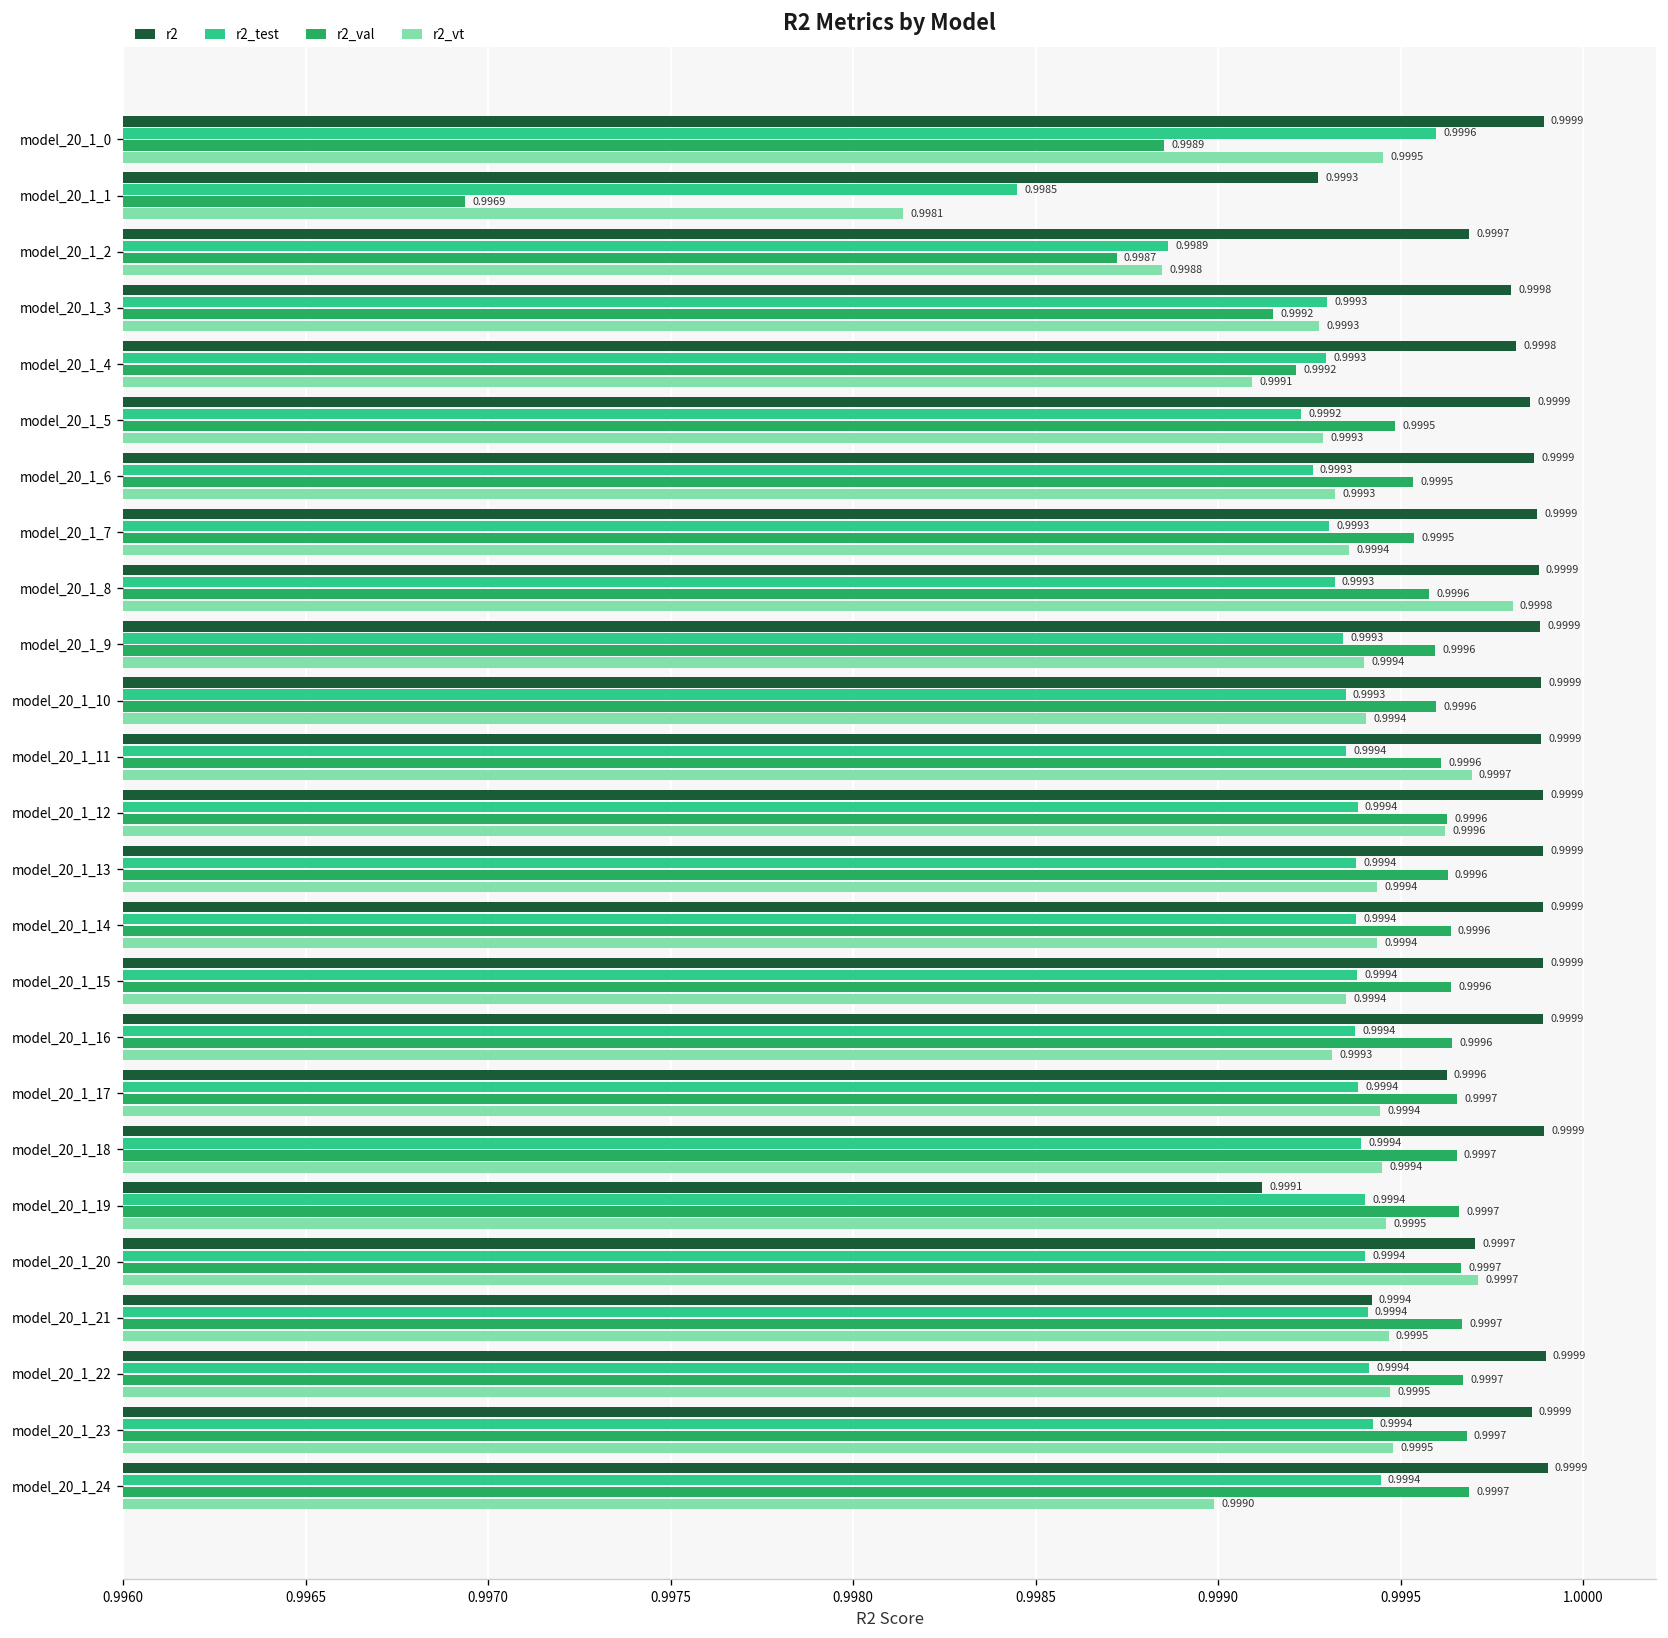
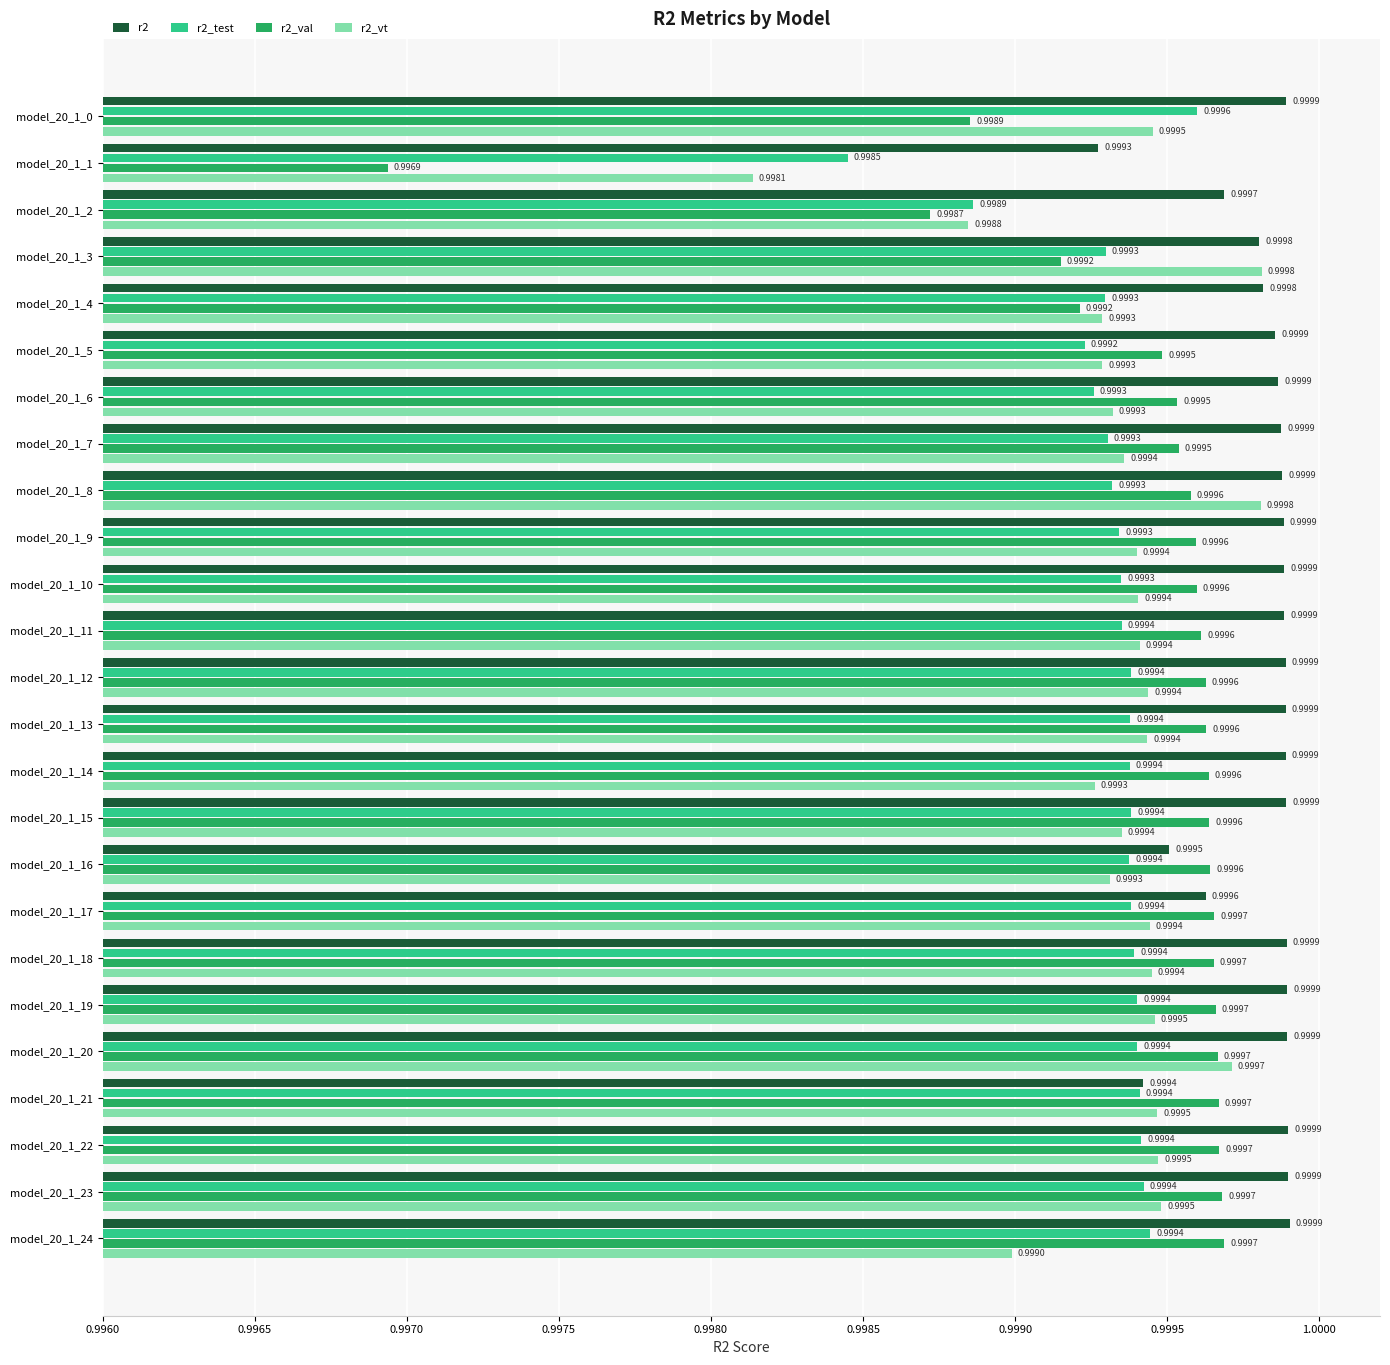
r2_vt, model_20_1_3: 0.9993 -> 0.9998
r2_vt, model_20_1_4: 0.9991 -> 0.9993
r2_vt, model_20_1_11: 0.9997 -> 0.9994
r2_vt, model_20_1_12: 0.9996 -> 0.9994
r2_vt, model_20_1_14: 0.9994 -> 0.9993
r2, model_20_1_16: 0.9999 -> 0.9995
r2, model_20_1_19: 0.9991 -> 0.9999
r2, model_20_1_20: 0.9997 -> 0.9999
r2, model_20_1_23: 0.99986 -> 0.99990
